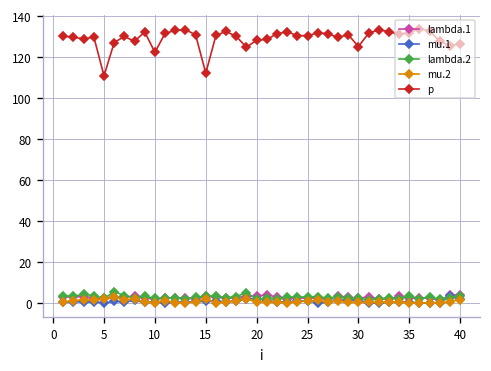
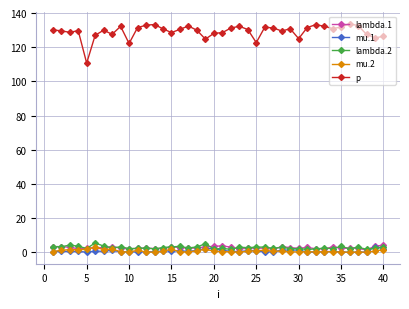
p, 15: 112 -> 129
p, 25: 130 -> 123
